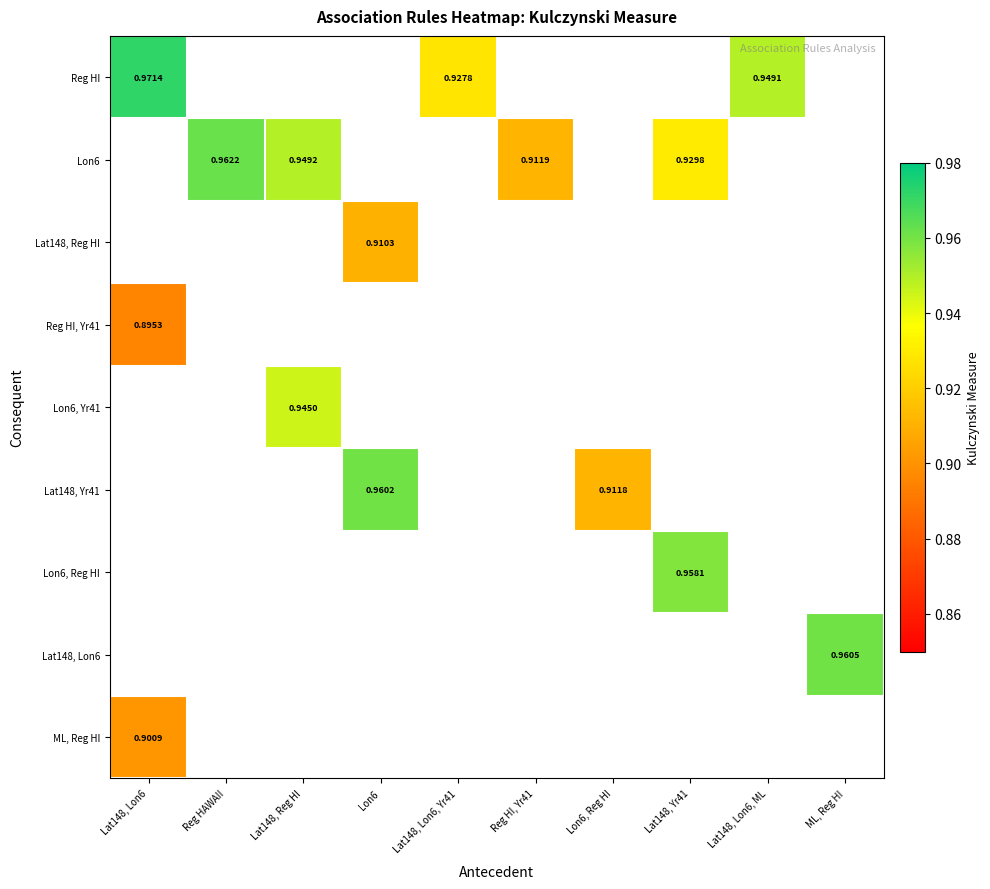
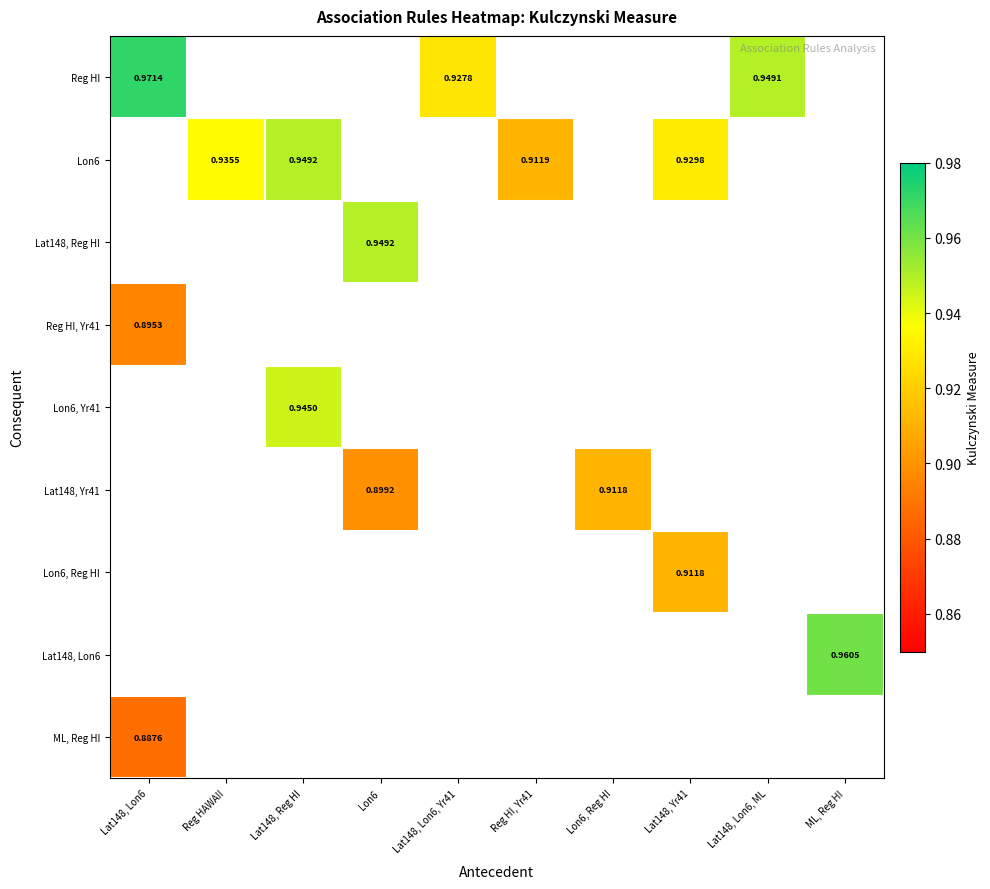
Lon6, Reg HAWAII: 0.9622 -> 0.9355
Lat148, Reg HI, Lon6: 0.9103 -> 0.9492
Lat148, Yr41, Lon6: 0.9602 -> 0.8992
Lon6, Reg HI, Lat148, Yr41: 0.9581 -> 0.9118
ML, Reg HI, Lat148, Lon6: 0.9009 -> 0.8876
